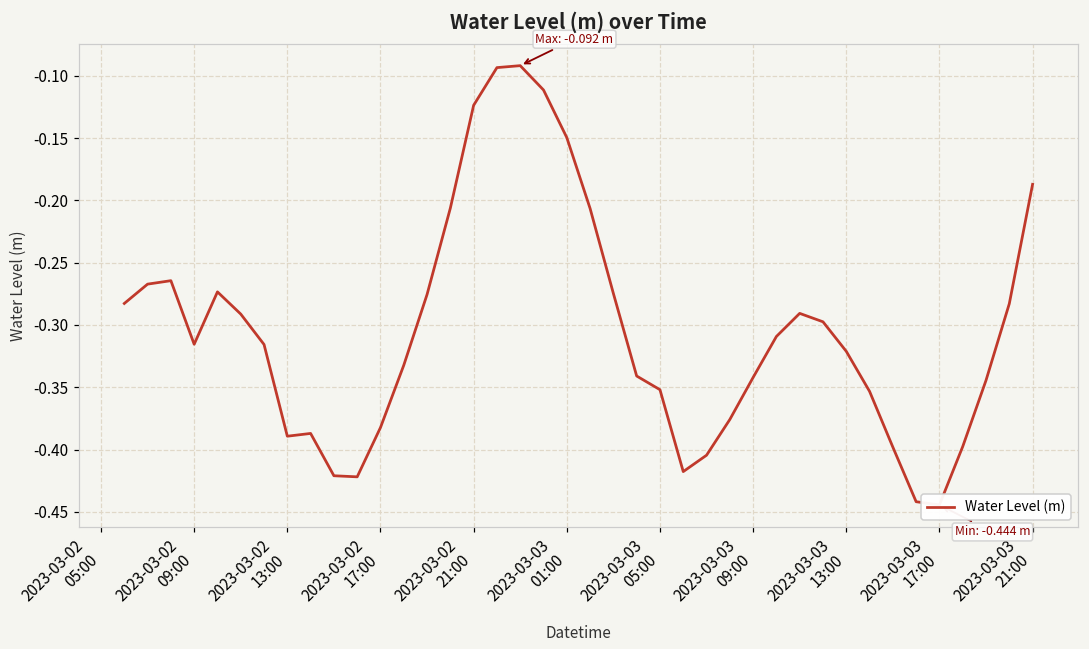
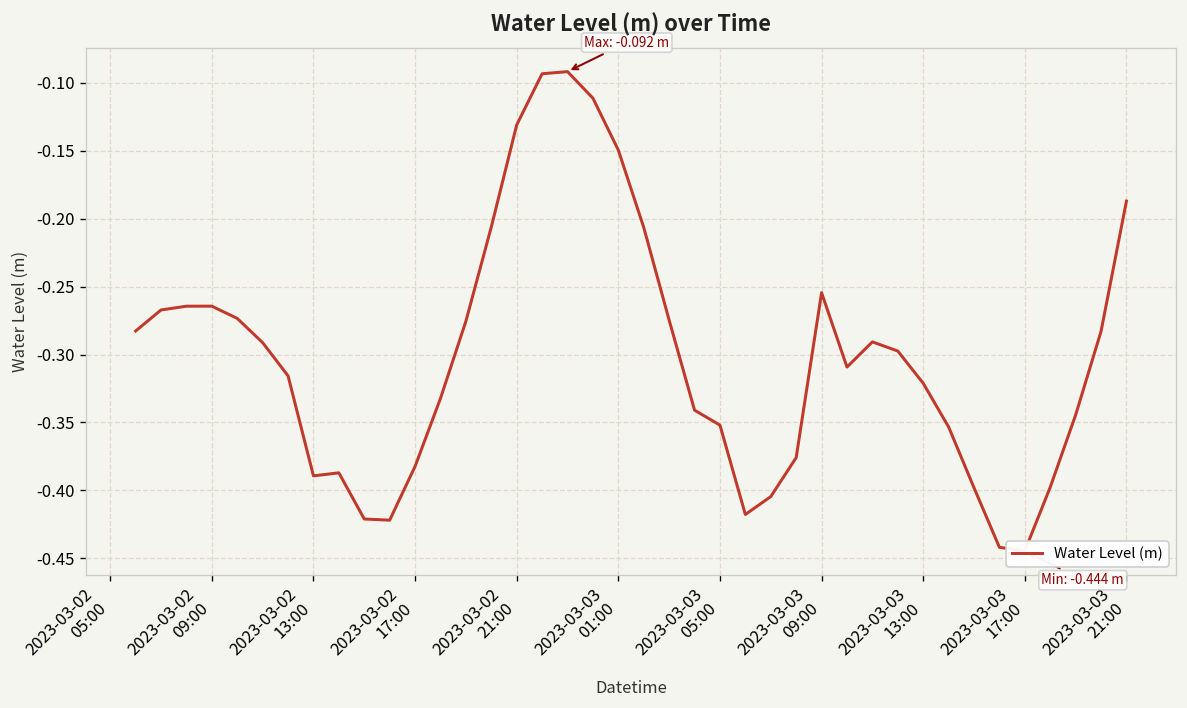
2023-03-02 09:00: -0.315 -> -0.264
2023-03-02 21:00: -0.124 -> -0.131
2023-03-03 09:00: -0.342 -> -0.255
